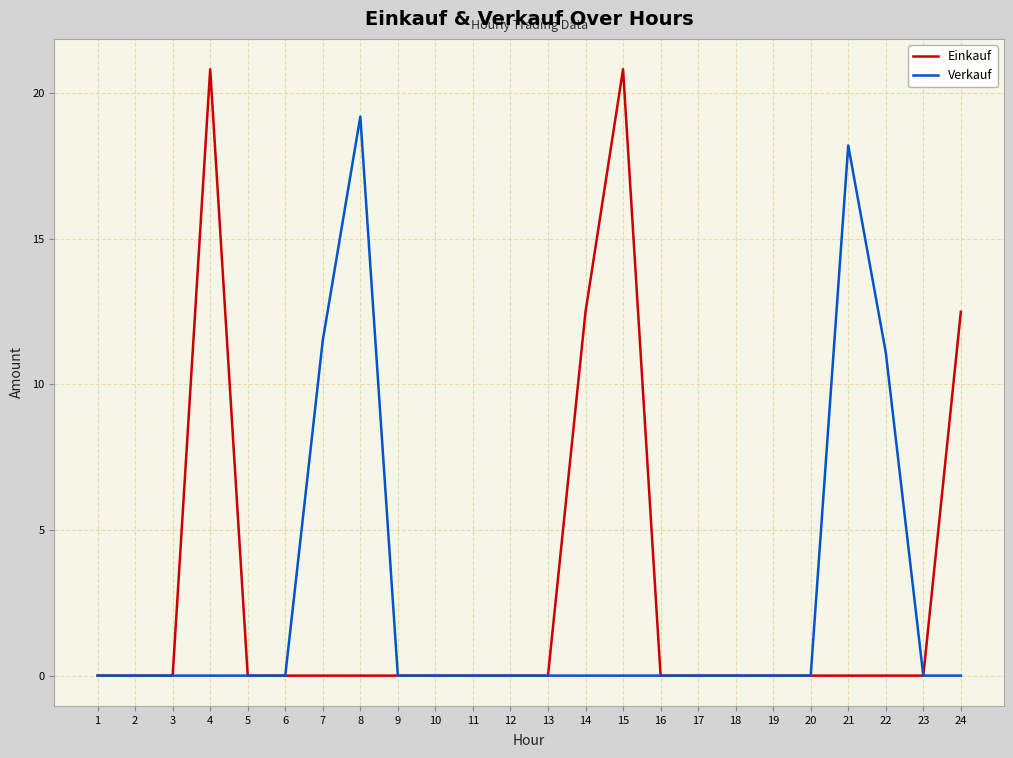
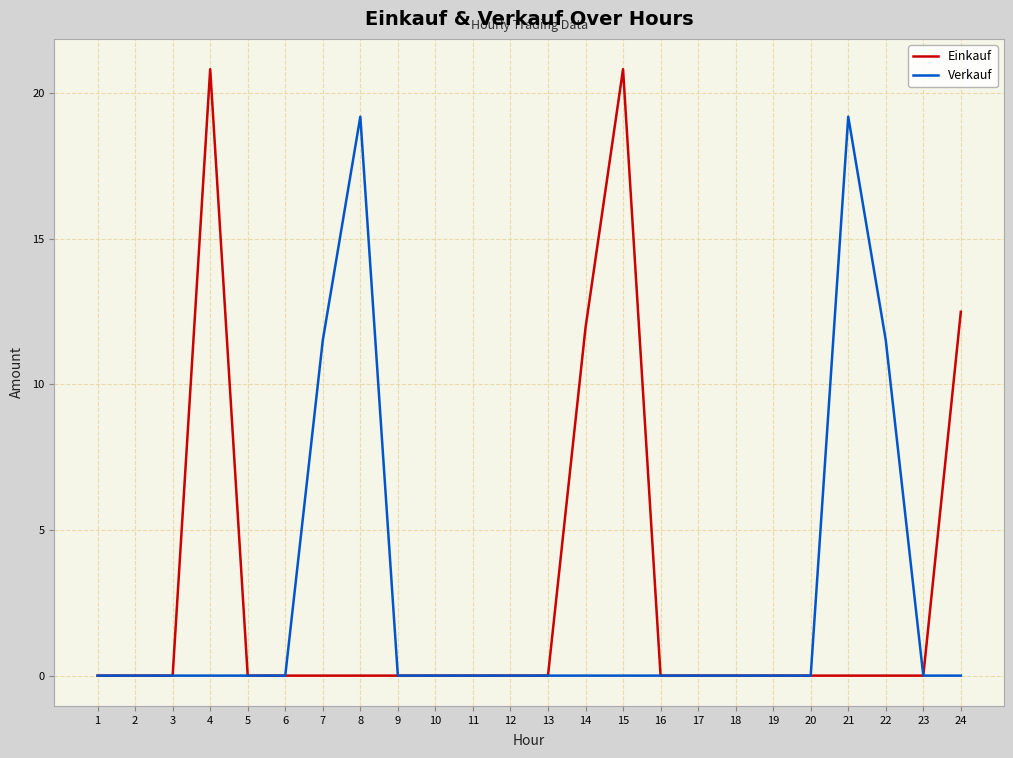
Einkauf, 14: 12.5 -> 11.9
Verkauf, 21: 18.2 -> 19.2
Verkauf, 22: 11.1 -> 11.5
